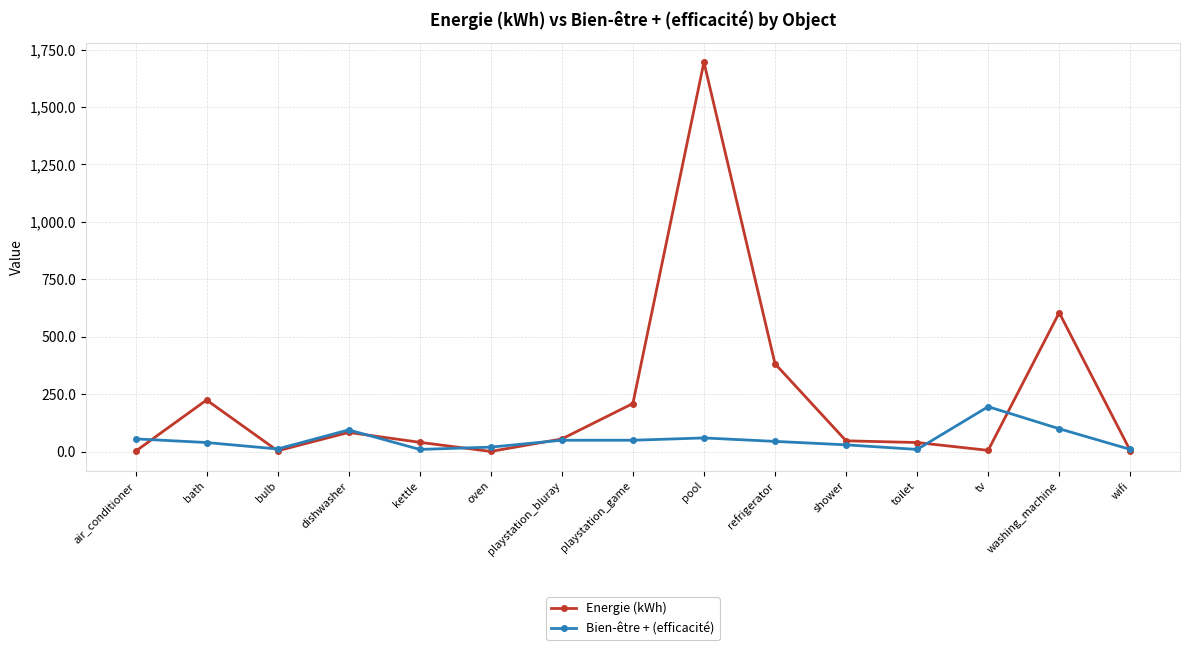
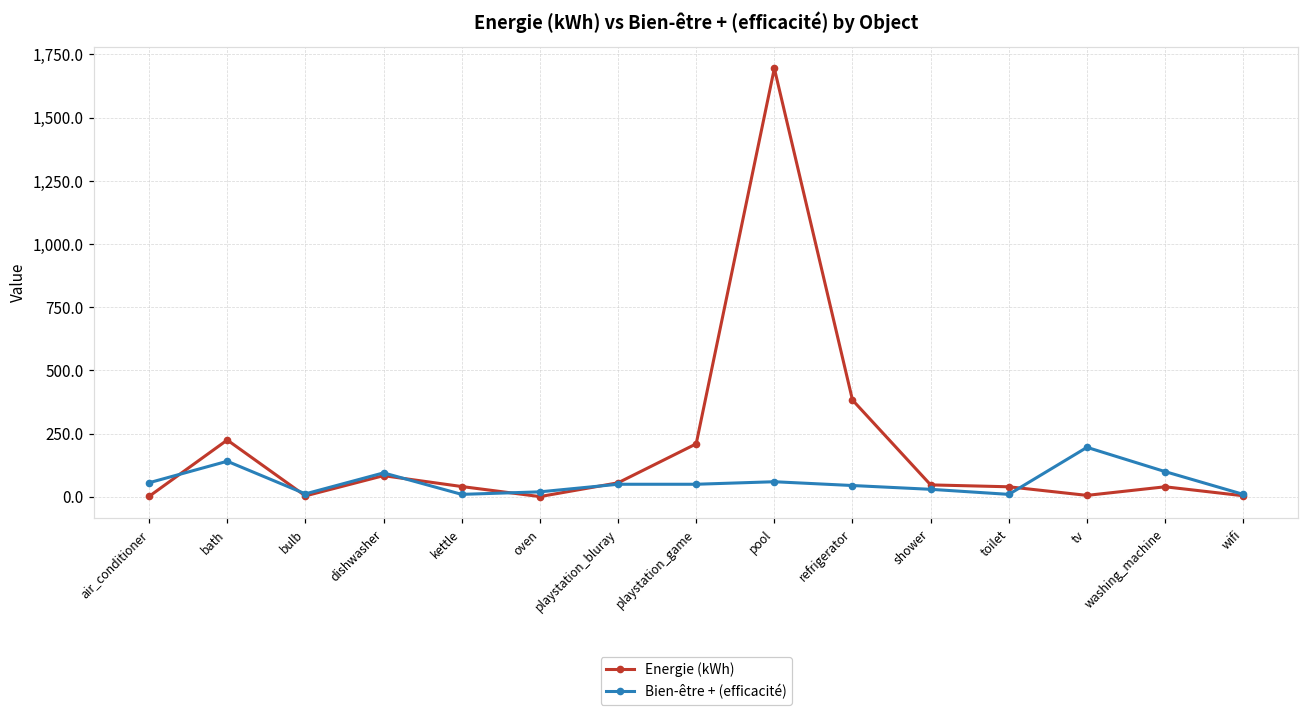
Bien-être + (efficacité), bath: 40 -> 140
Energie (kWh), washing_machine: 610 -> 40
